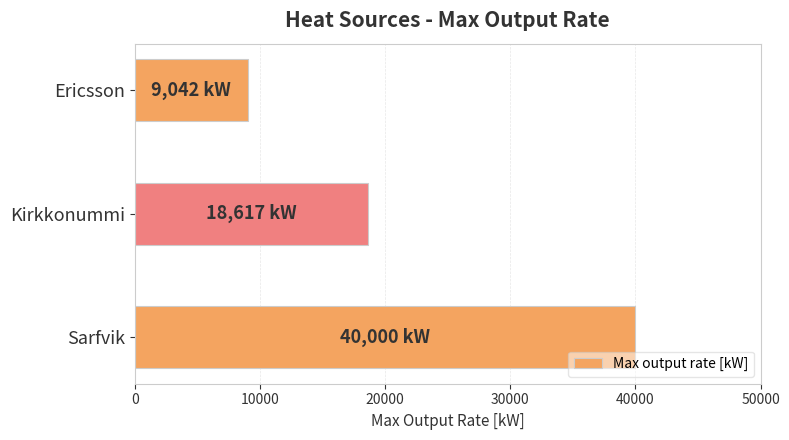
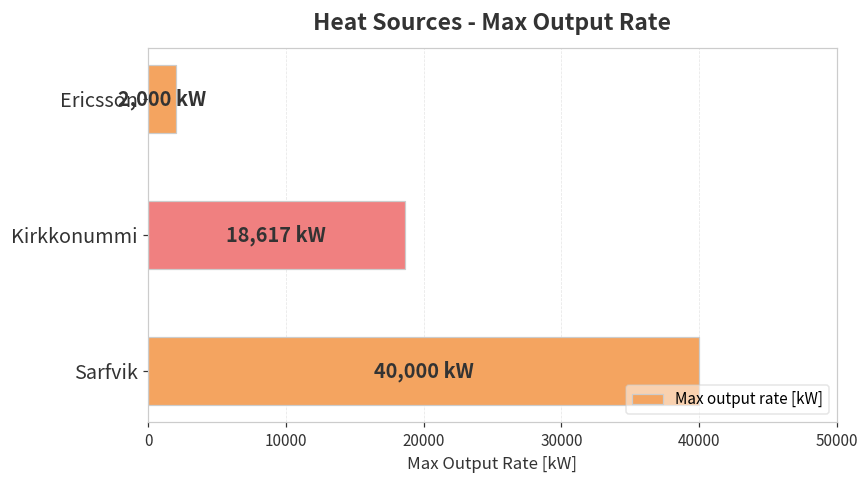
Ericsson: 9,042 -> 2,000
